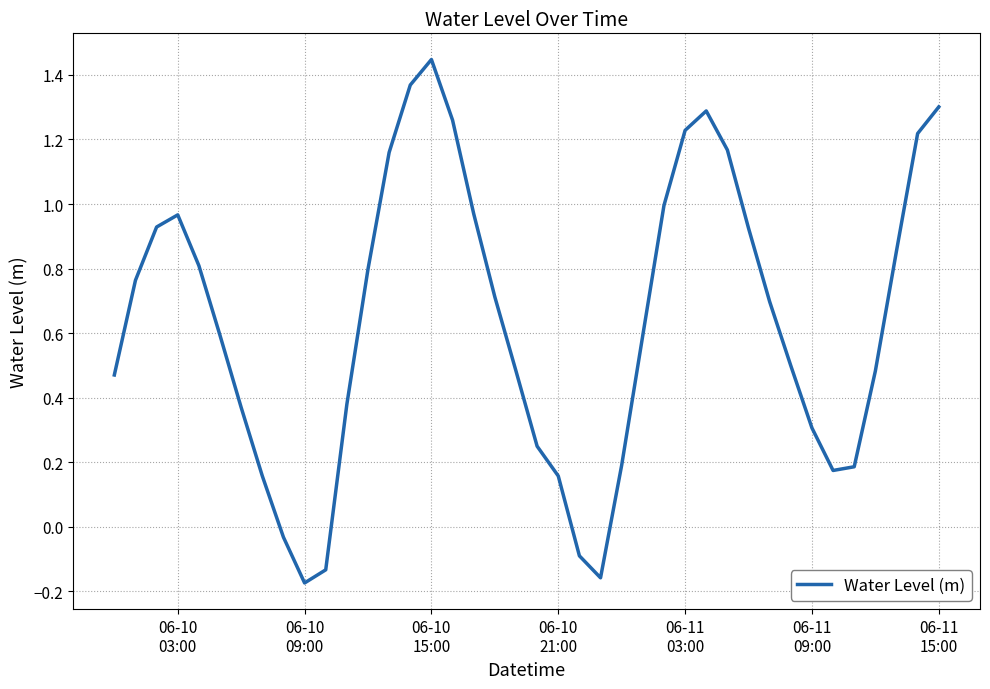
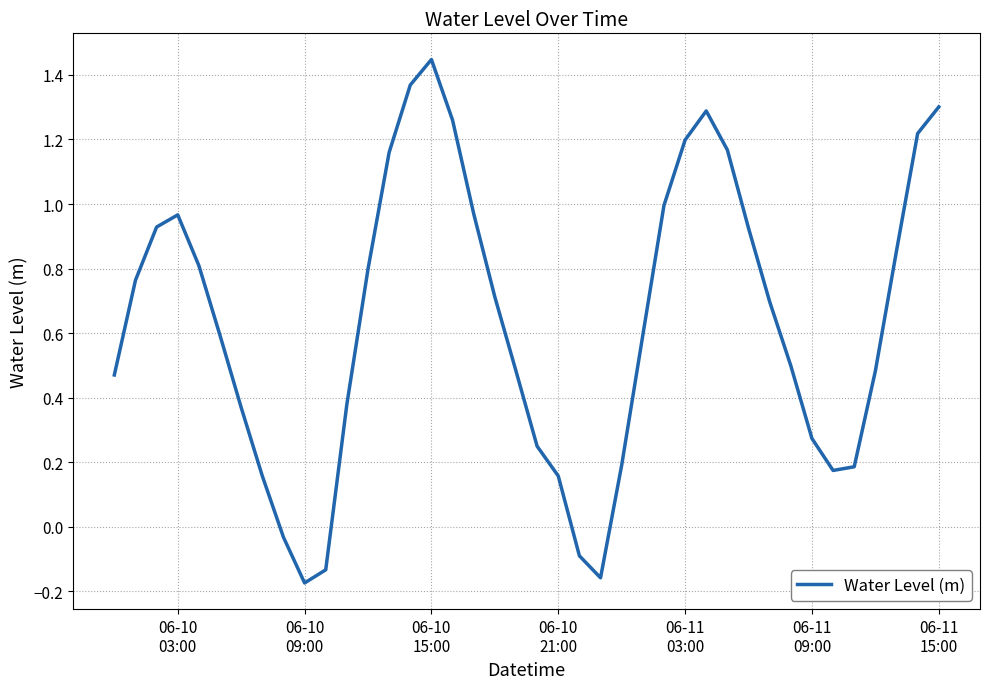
06-11 03:00: 1.23 -> 1.20
06-11 09:00: 0.31 -> 0.27
